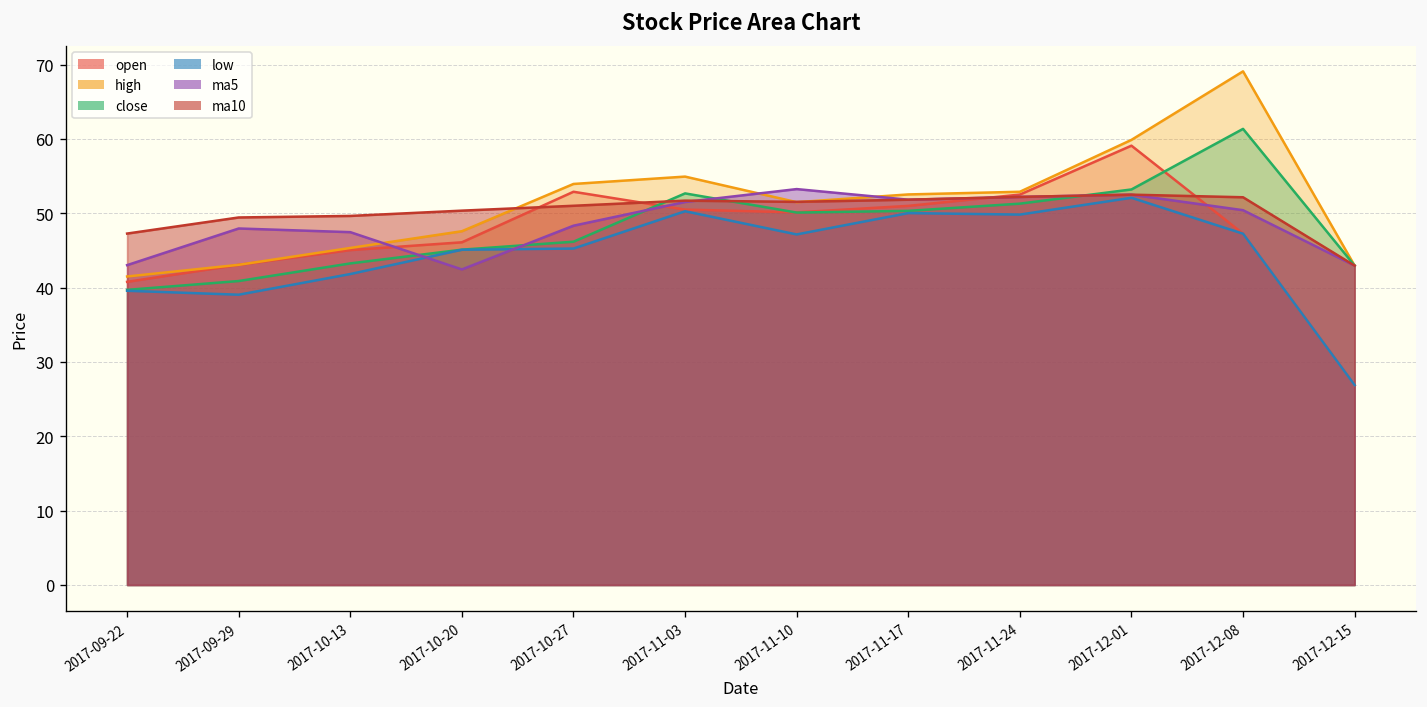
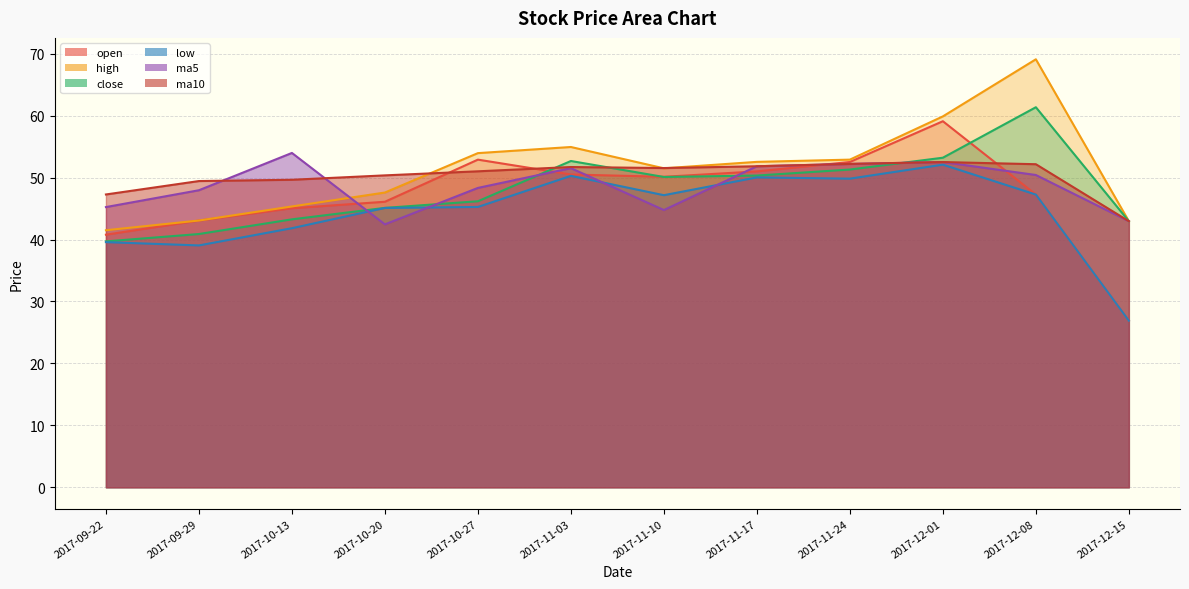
ma5, 2017-09-22: 43 -> 45
ma5, 2017-10-13: 47 -> 54
ma5, 2017-11-10: 53 -> 45
